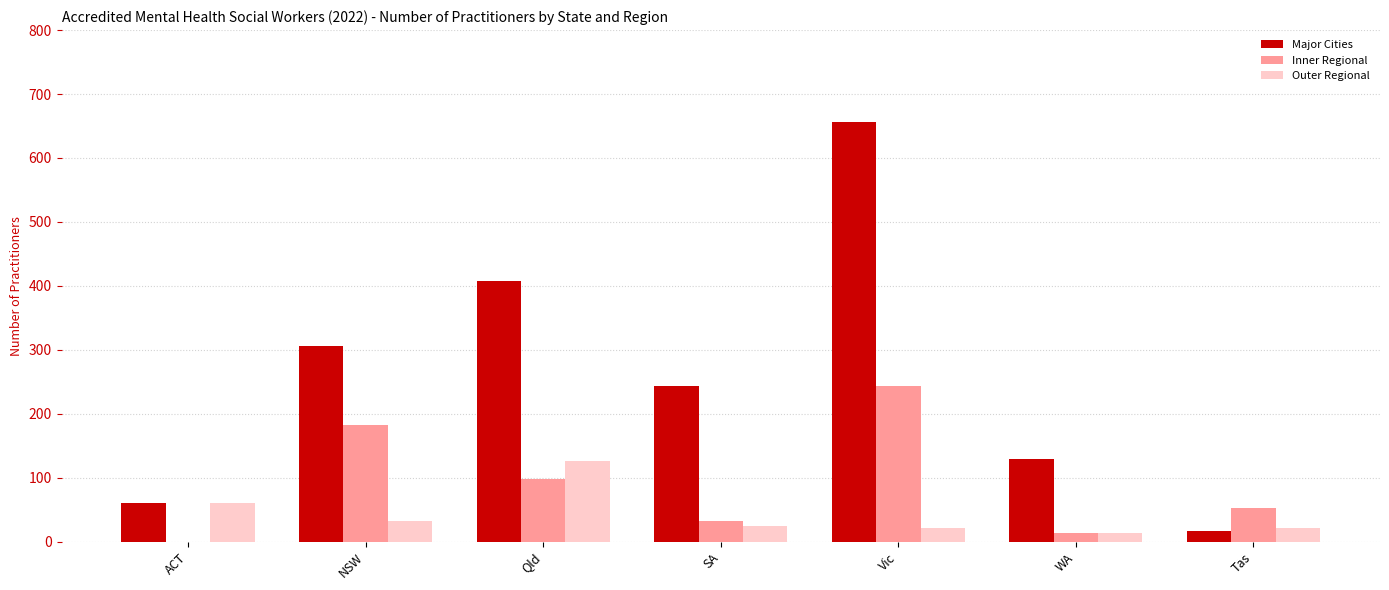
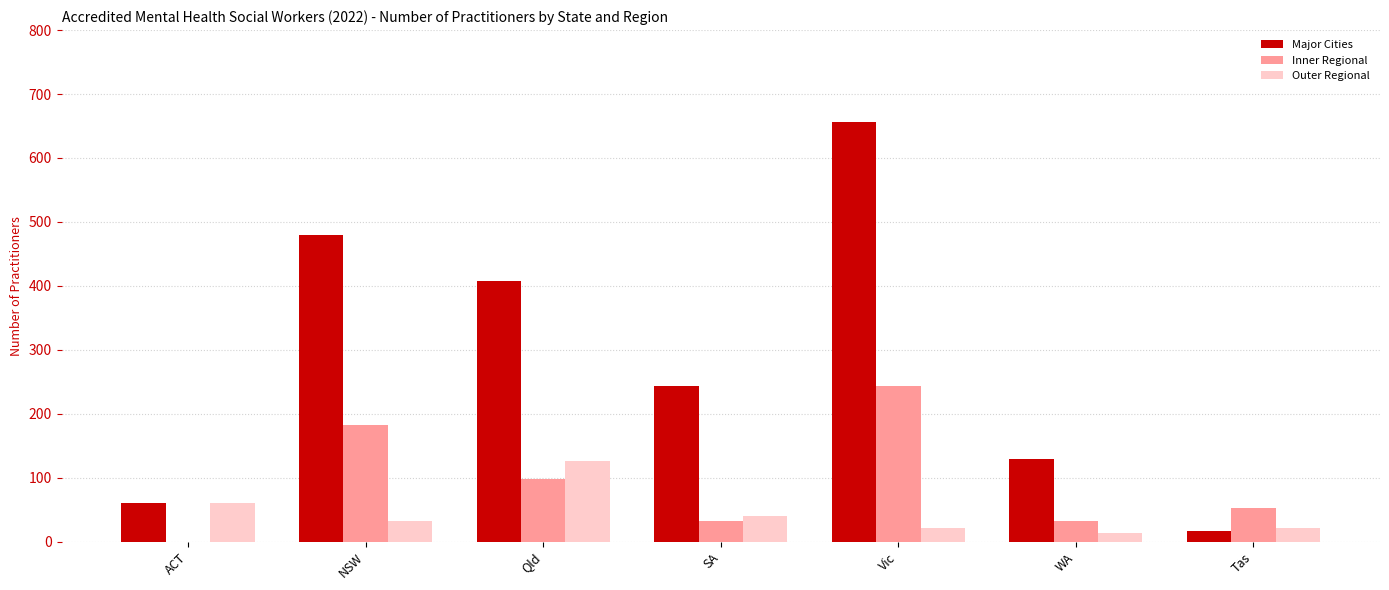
Major Cities, NSW: 310 -> 480
Outer Regional, SA: 20 -> 40
Inner Regional, WA: 10 -> 30
